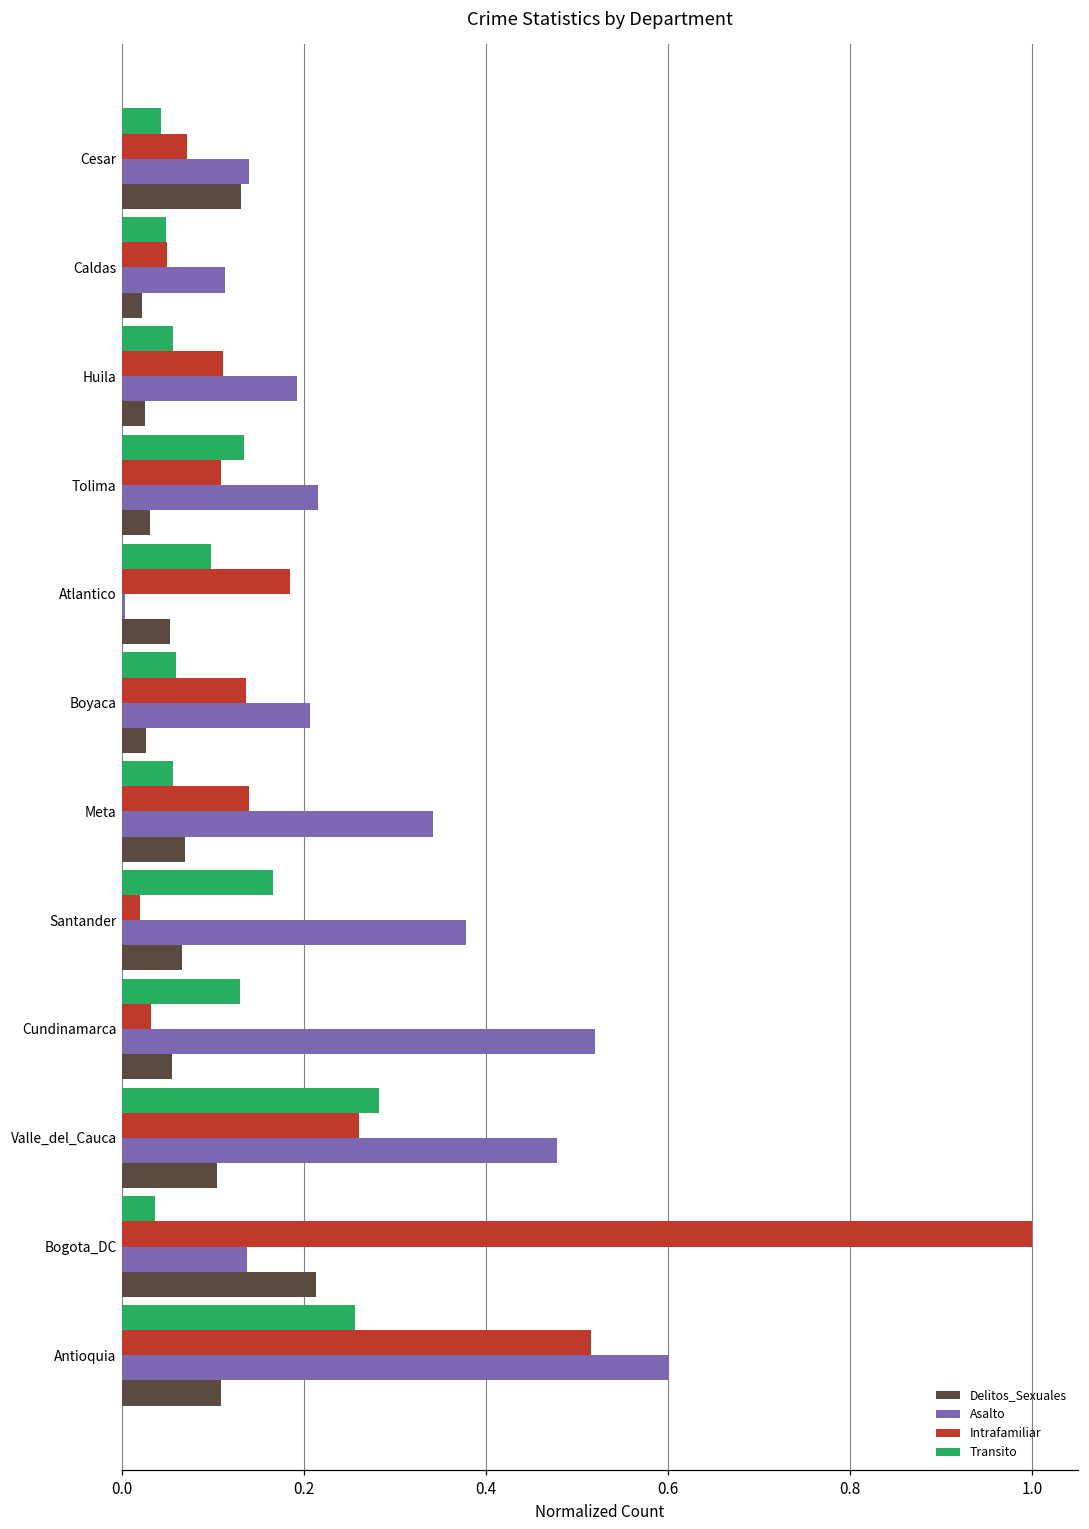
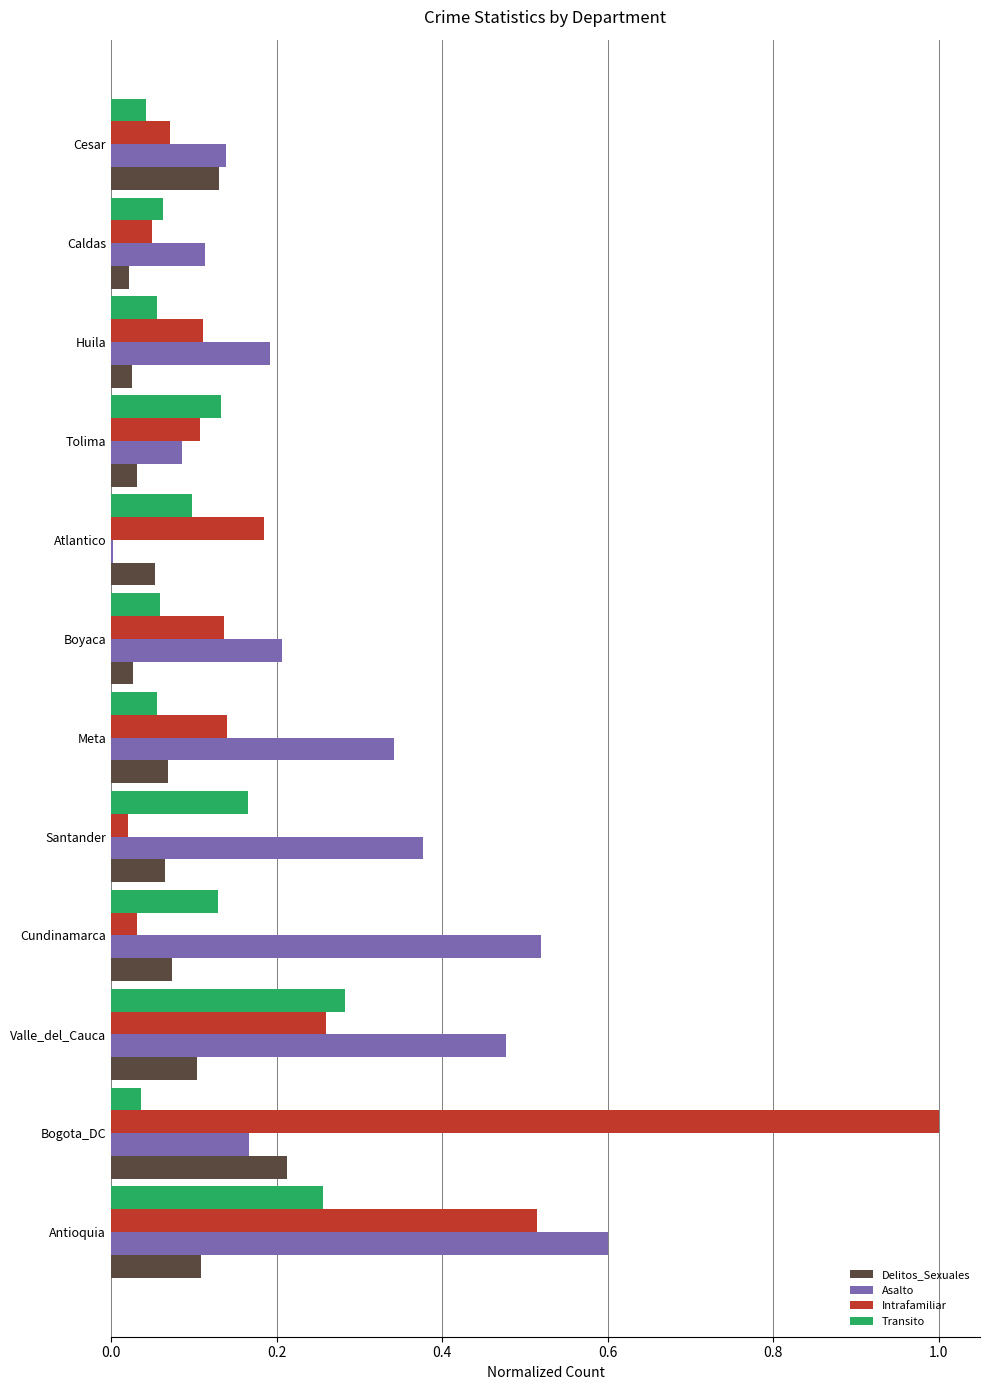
Transito, Caldas: 0.05 -> 0.06
Asalto, Tolima: 0.22 -> 0.09
Delitos_Sexuales, Cundinamarca: 0.05 -> 0.07
Asalto, Bogota_DC: 0.14 -> 0.17
